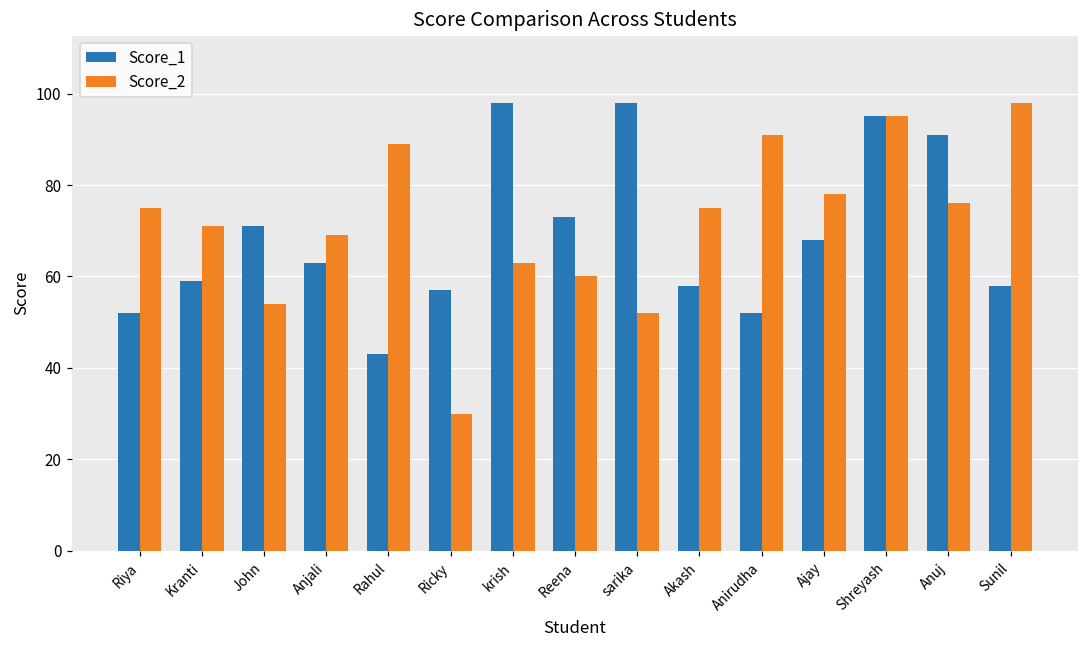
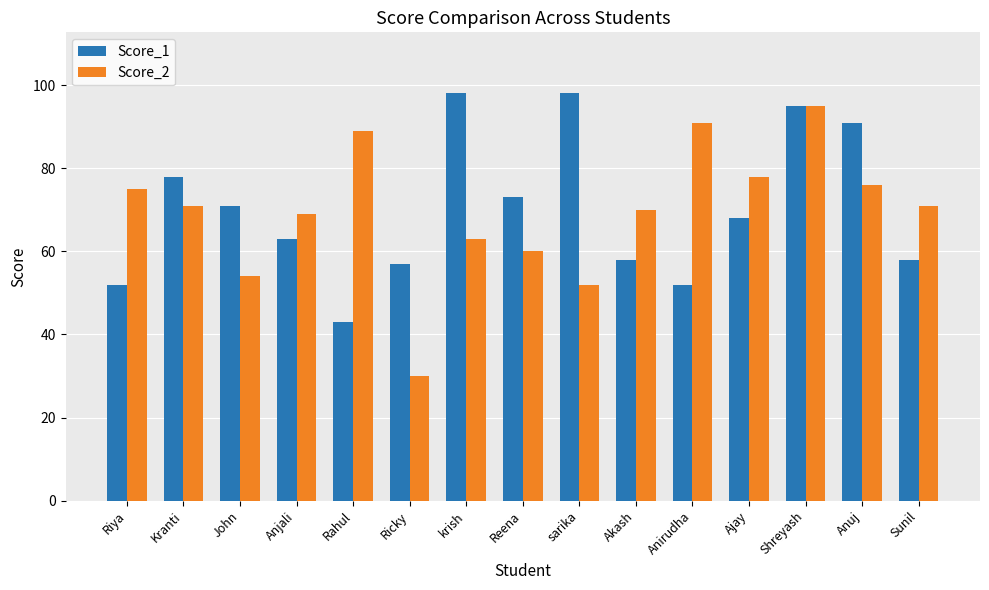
Score_1, Kranti: 59 -> 78
Score_2, Akash: 75 -> 70
Score_2, Sunil: 98 -> 71
